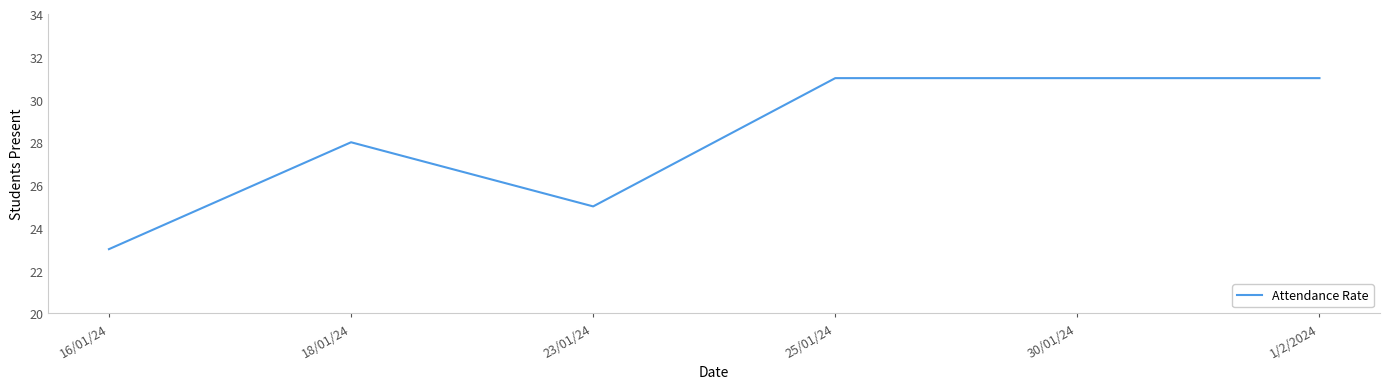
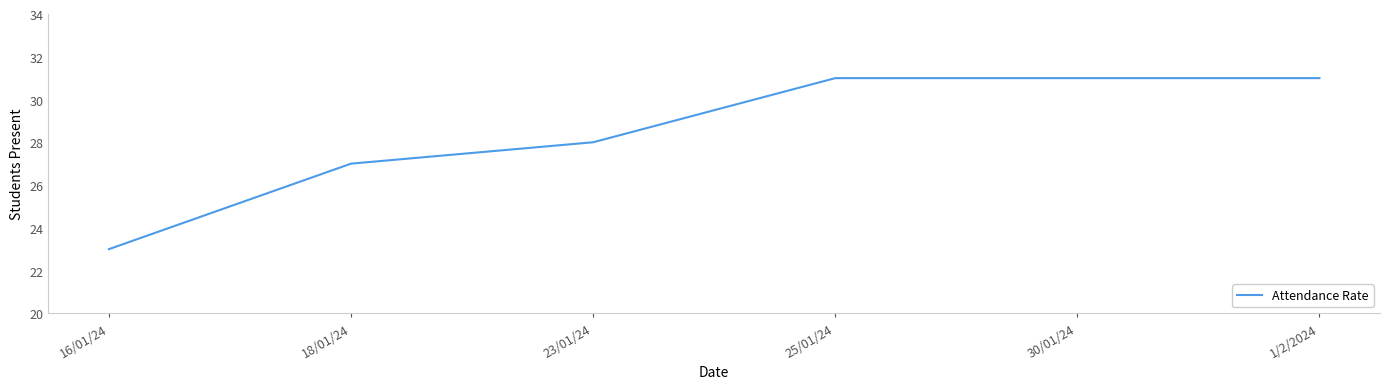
18/01/24: 28 -> 27
23/01/24: 25 -> 28
